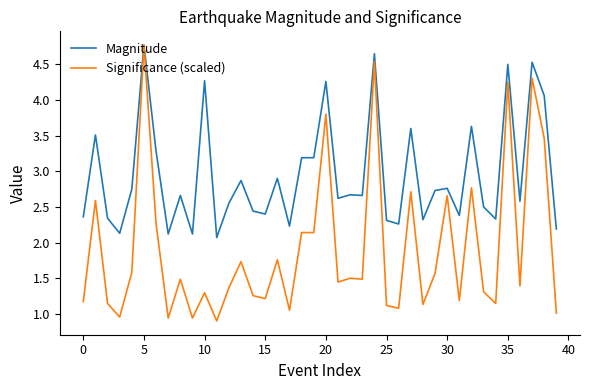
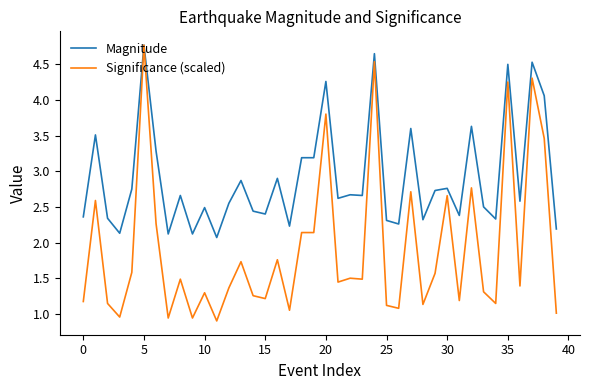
Magnitude, 10: 4.3 -> 2.5
